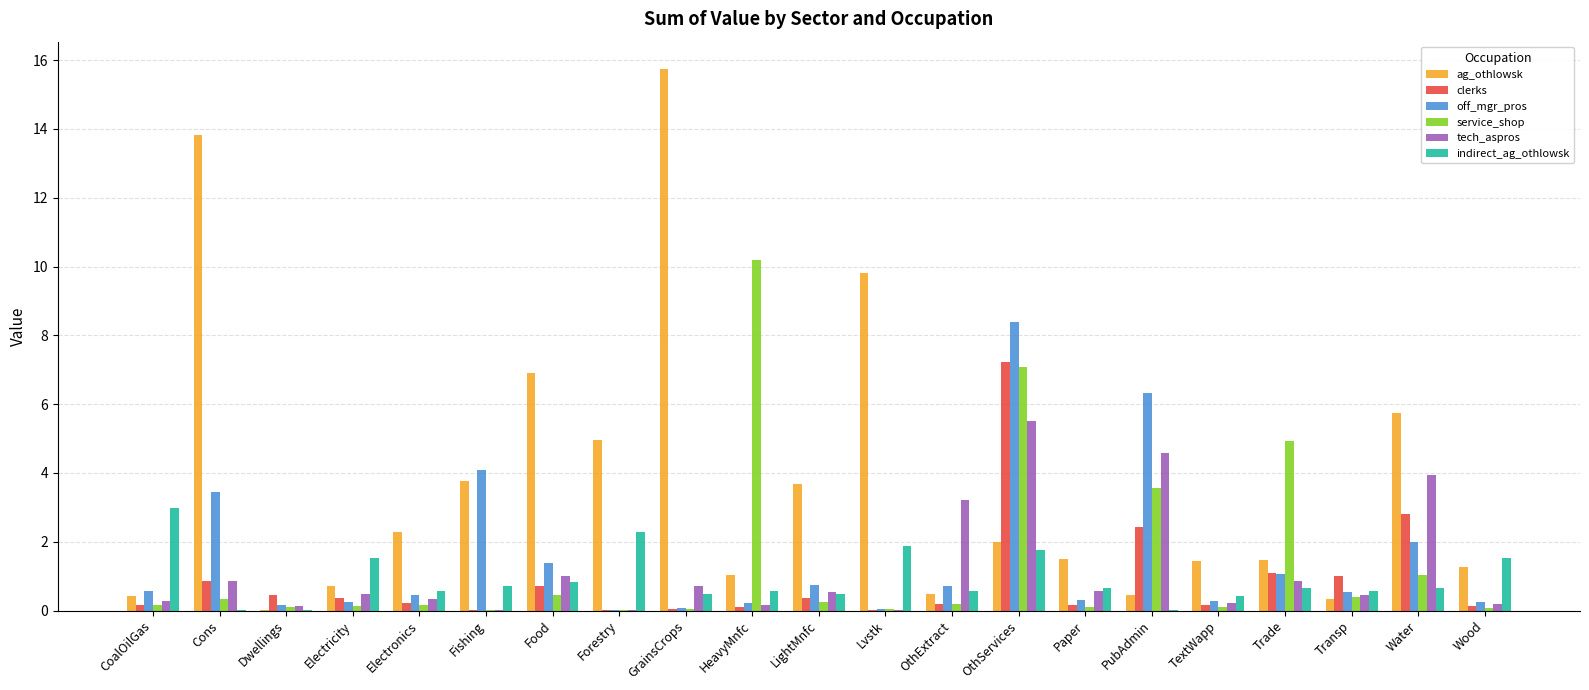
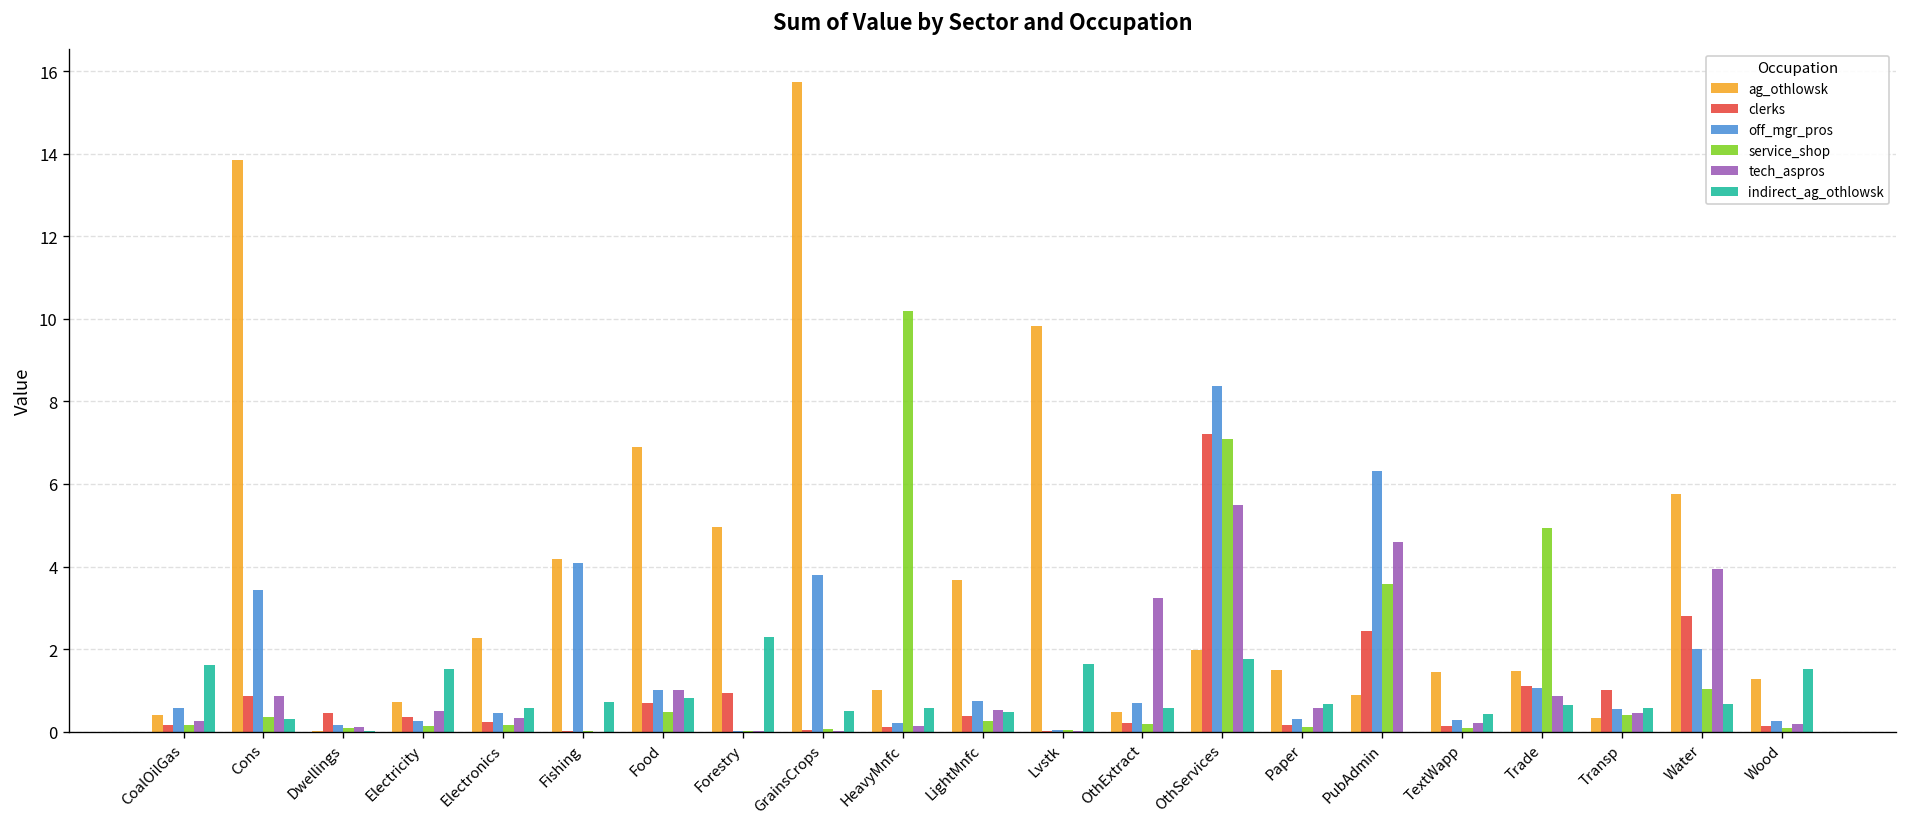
indirect_ag_othlowsk, CoalOilGas: 3.0 -> 1.6
indirect_ag_othlowsk, Cons: 0.0 -> 0.3
ag_othlowsk, Fishing: 3.8 -> 4.2
off_mgr_pros, Food: 1.4 -> 1.0
clerks, Forestry: 0.0 -> 0.9
off_mgr_pros, GrainsCrops: 0.1 -> 3.8
tech_aspros, GrainsCrops: 0.7 -> 0.0
indirect_ag_othlowsk, Lvstk: 1.9 -> 1.6
ag_othlowsk, PubAdmin: 0.5 -> 0.9
